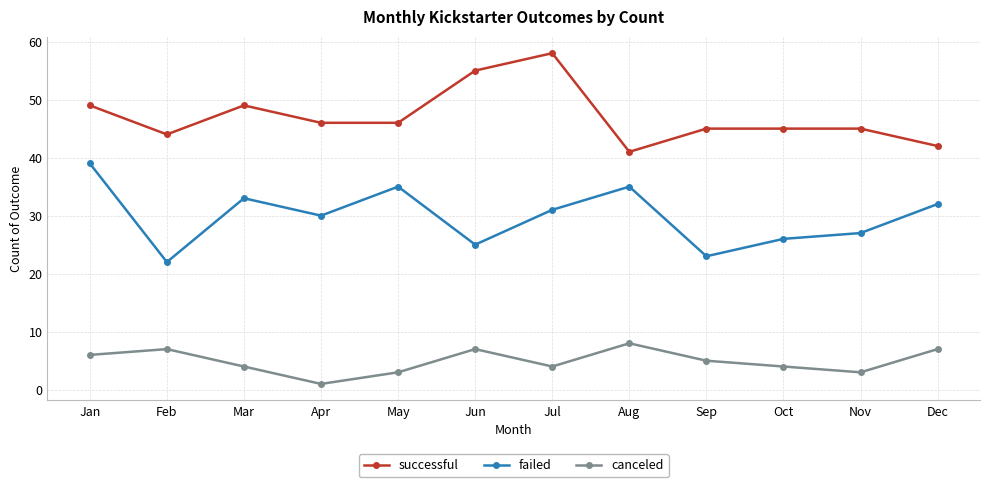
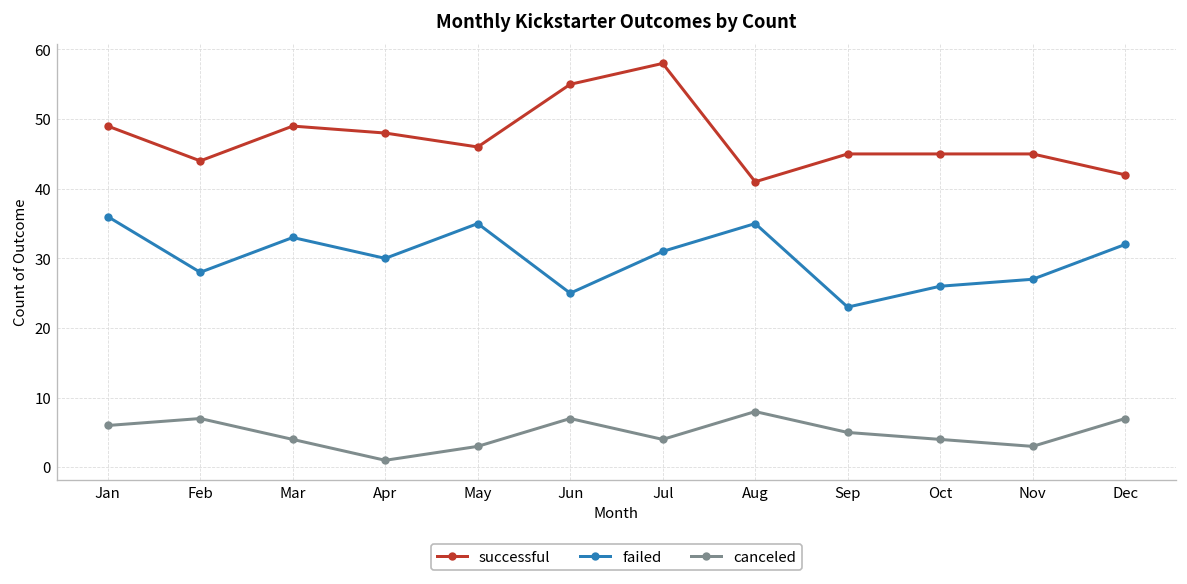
failed, Jan: 39 -> 36
failed, Feb: 22 -> 28
successful, Apr: 46 -> 48
